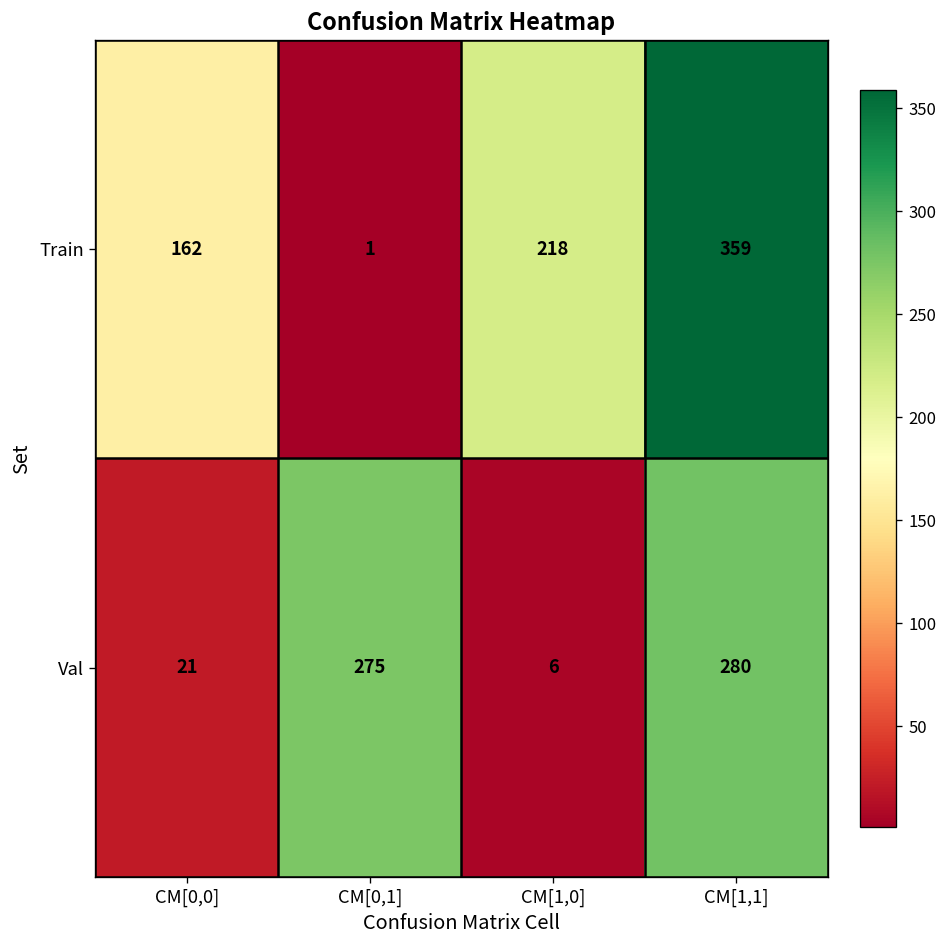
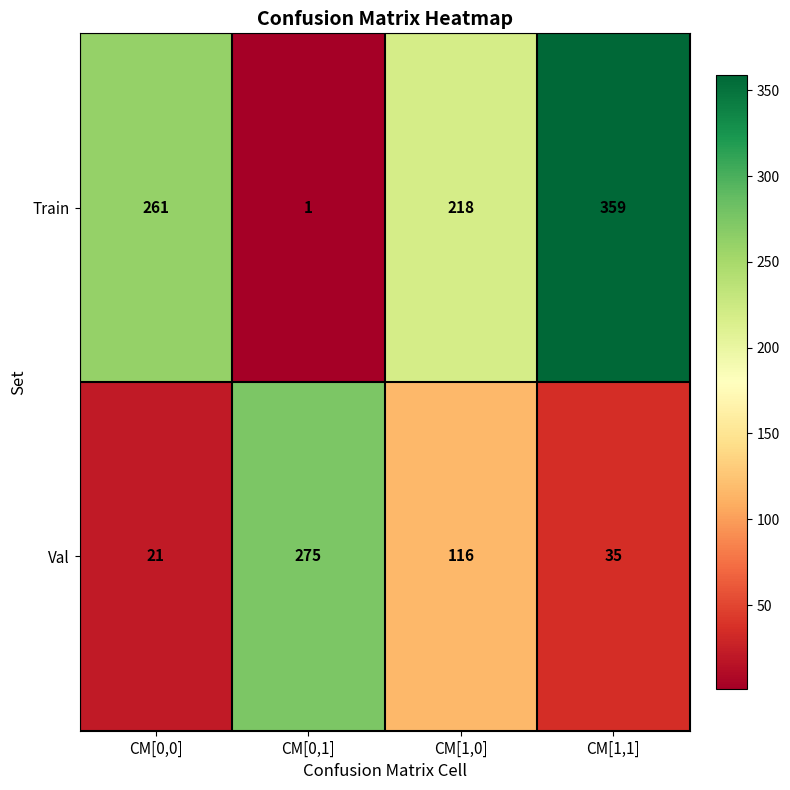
Train, CM[0,0]: 162 -> 261
Val, CM[1,0]: 6 -> 116
Val, CM[1,1]: 280 -> 35
